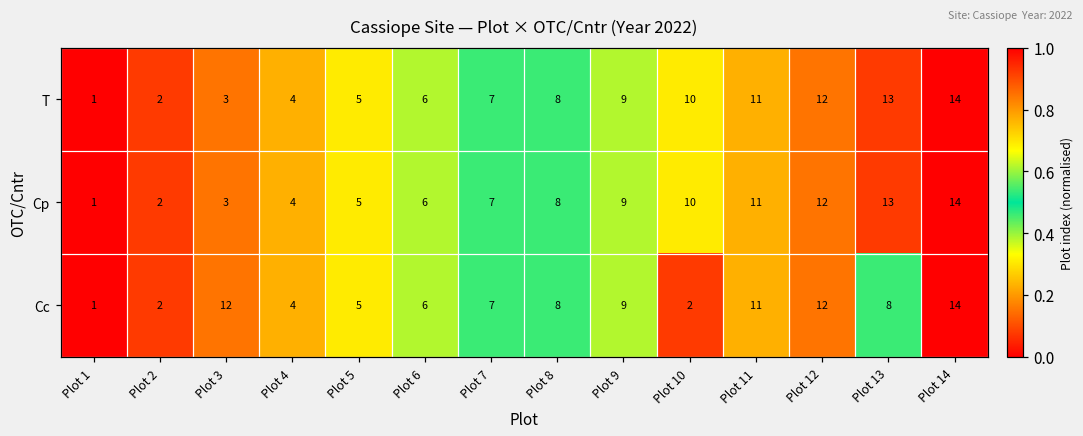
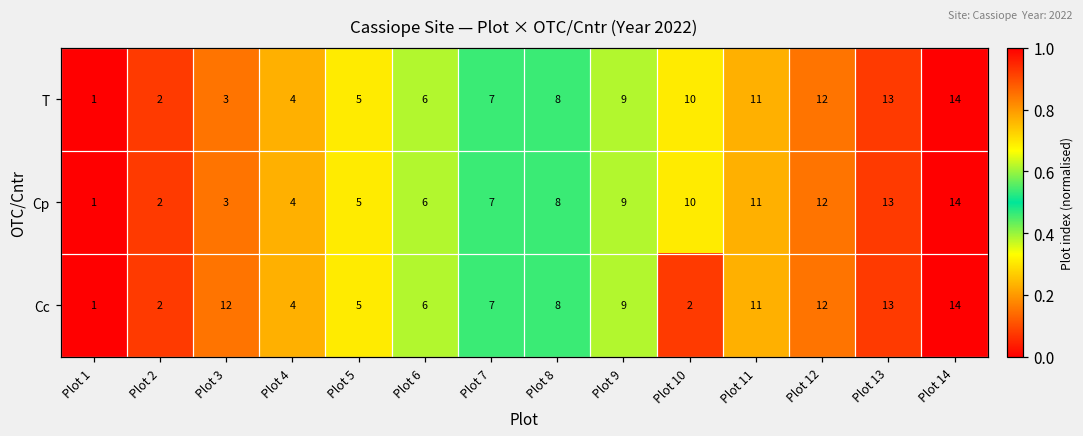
Cc, Plot 13: 8 -> 13
